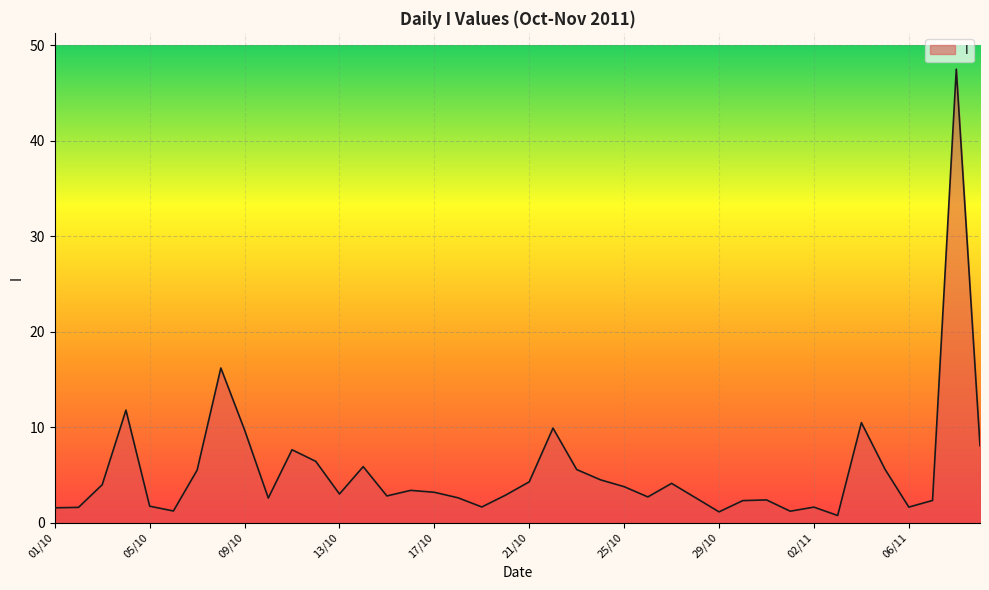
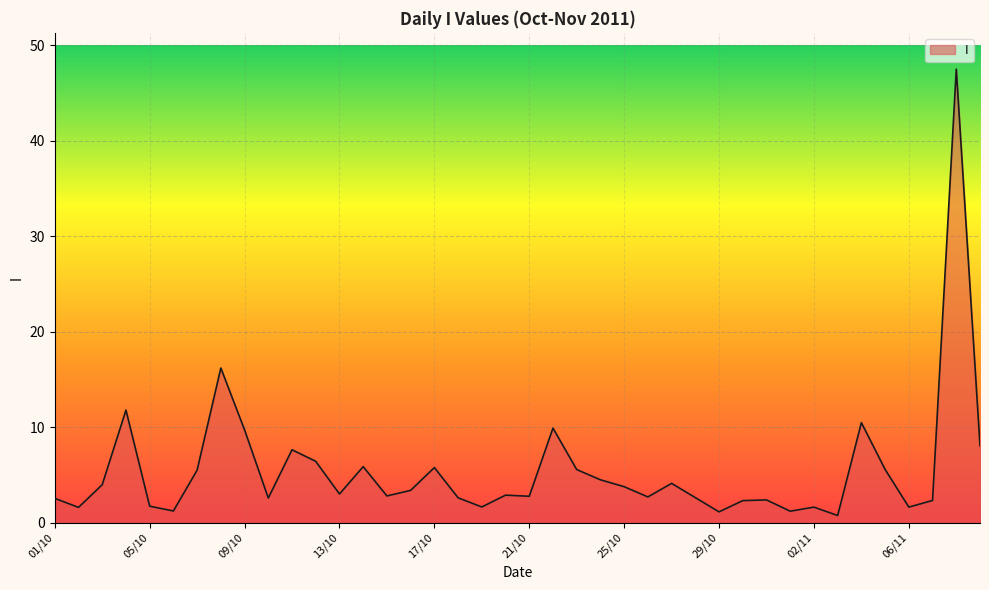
01/10: 2 -> 3
17/10: 3 -> 6
21/10: 4 -> 3
